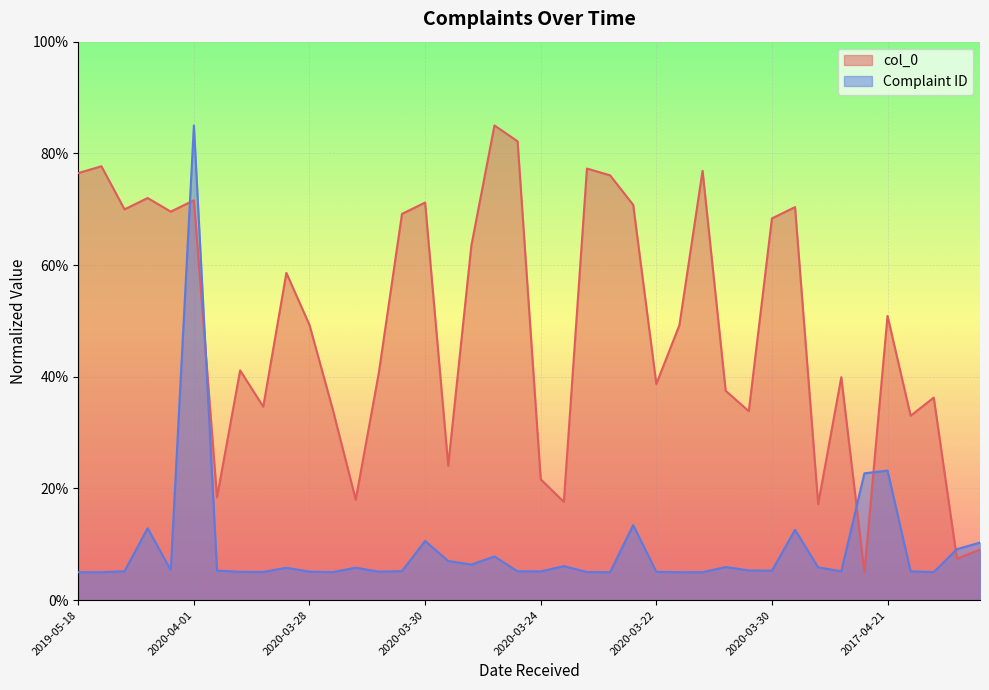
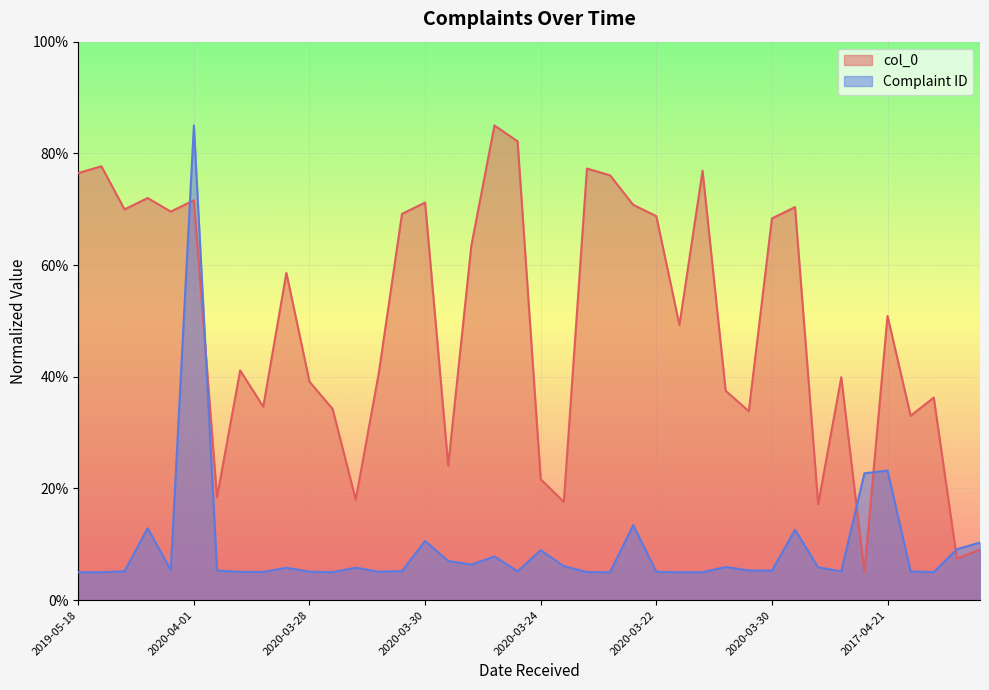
col_0, 2020-03-28: 49% -> 39%
Complaint ID, 2020-03-24: 5% -> 9%
col_0, 2020-03-22: 39% -> 69%
